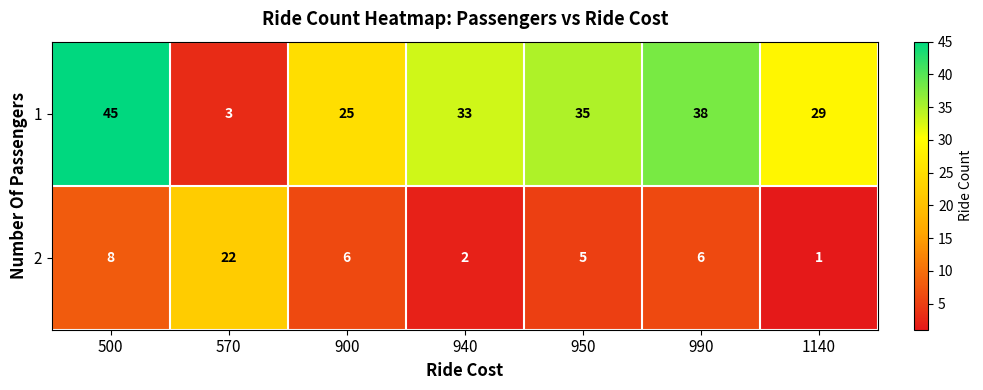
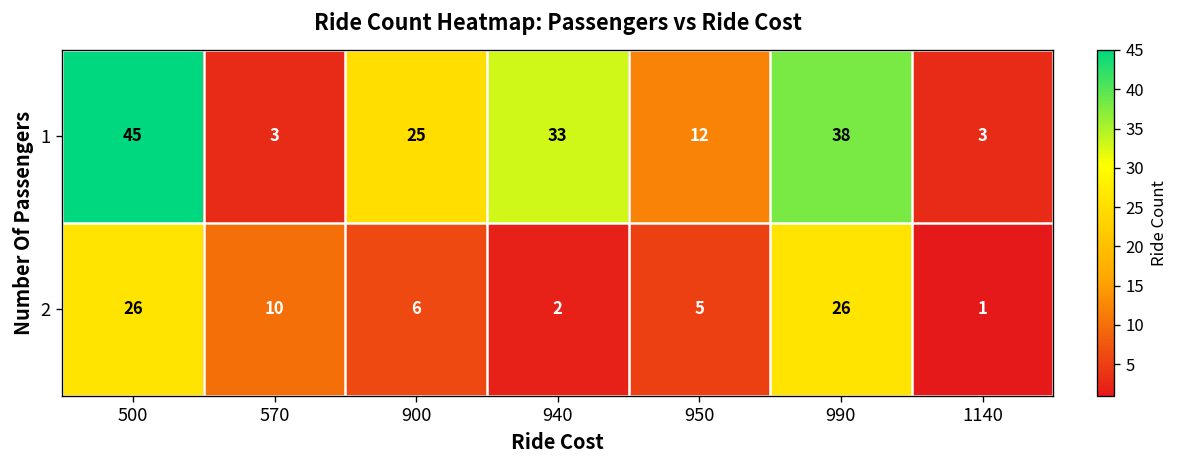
1, 950: 35 -> 12
1, 1140: 29 -> 3
2, 500: 8 -> 26
2, 570: 22 -> 10
2, 990: 6 -> 26
